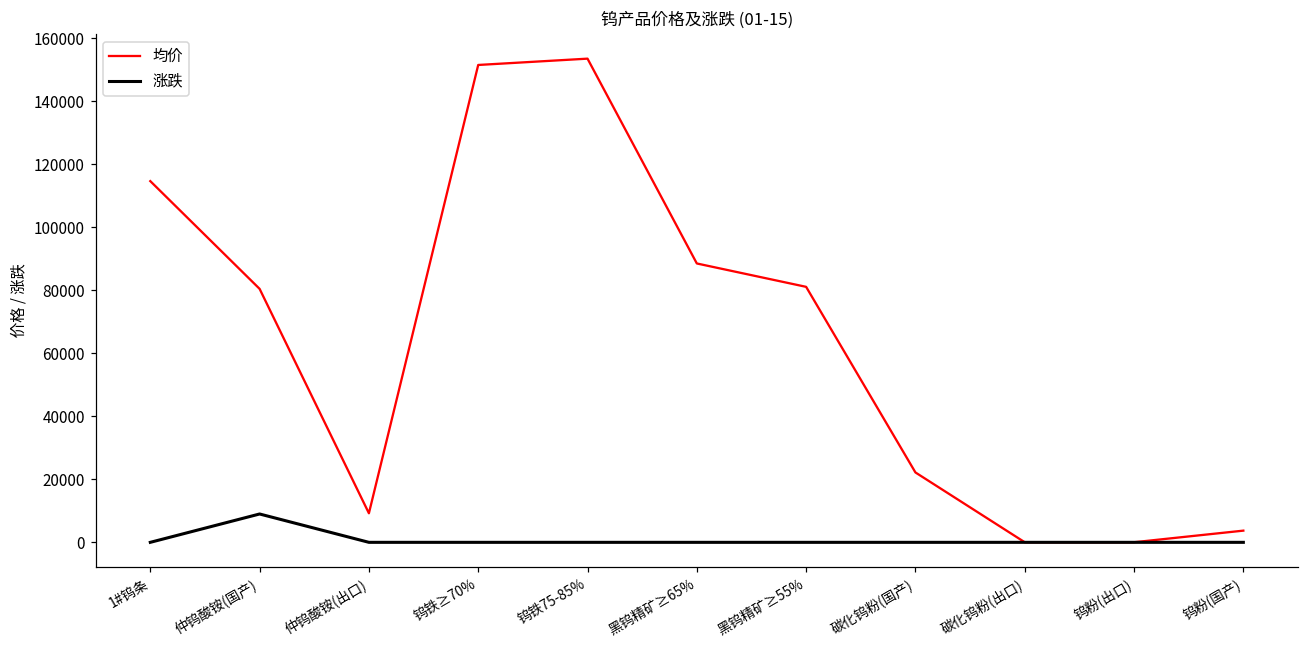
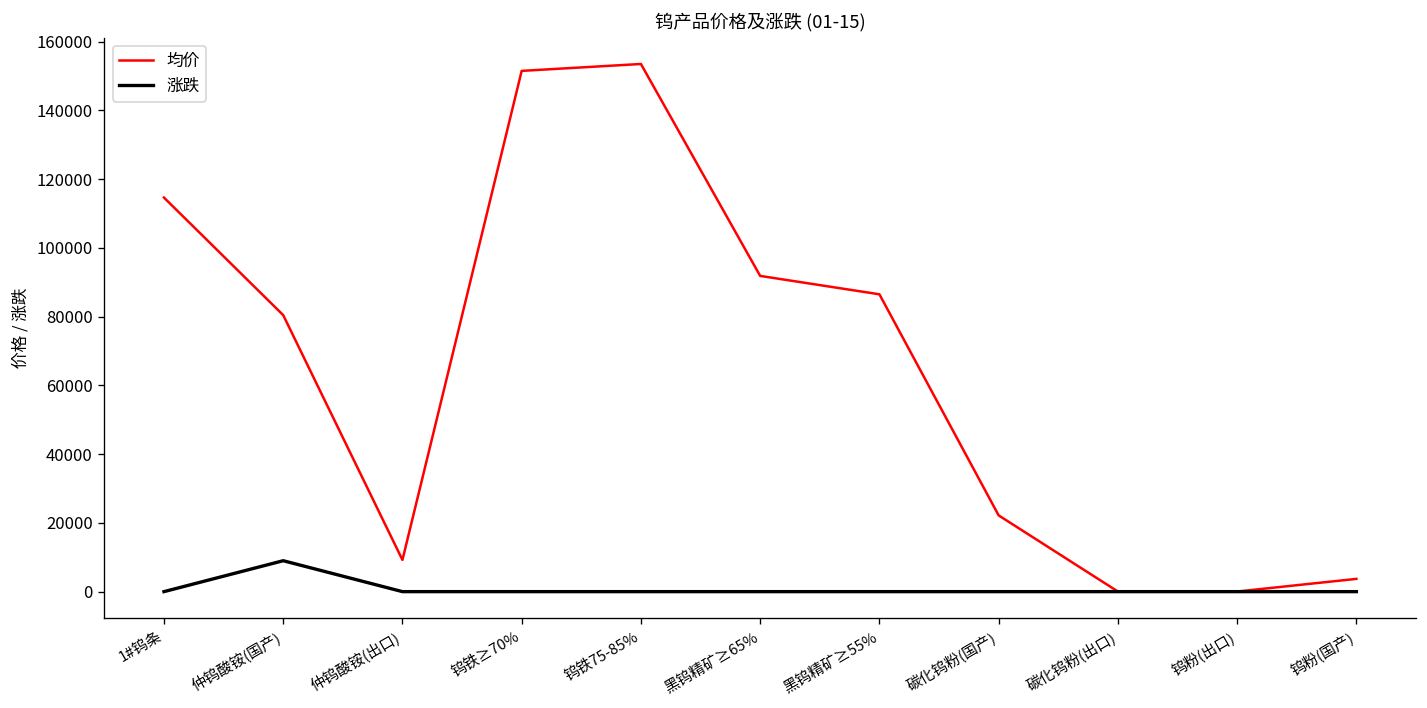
均价, 黑钨精矿≥65%: 89000 -> 92000
均价, 黑钨精矿≥55%: 81000 -> 87000
